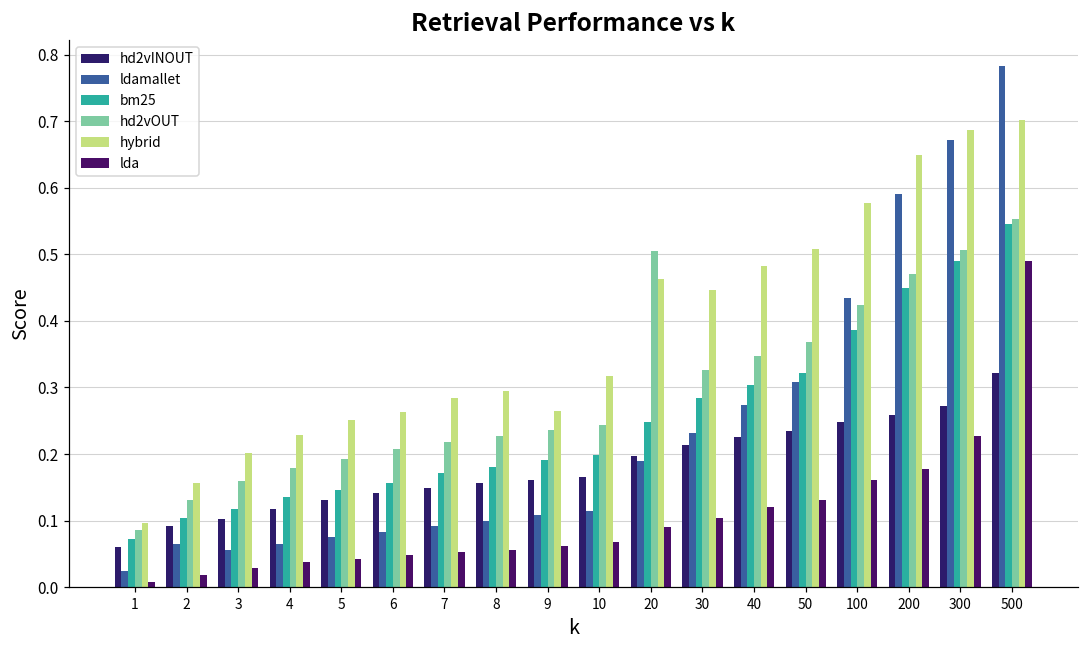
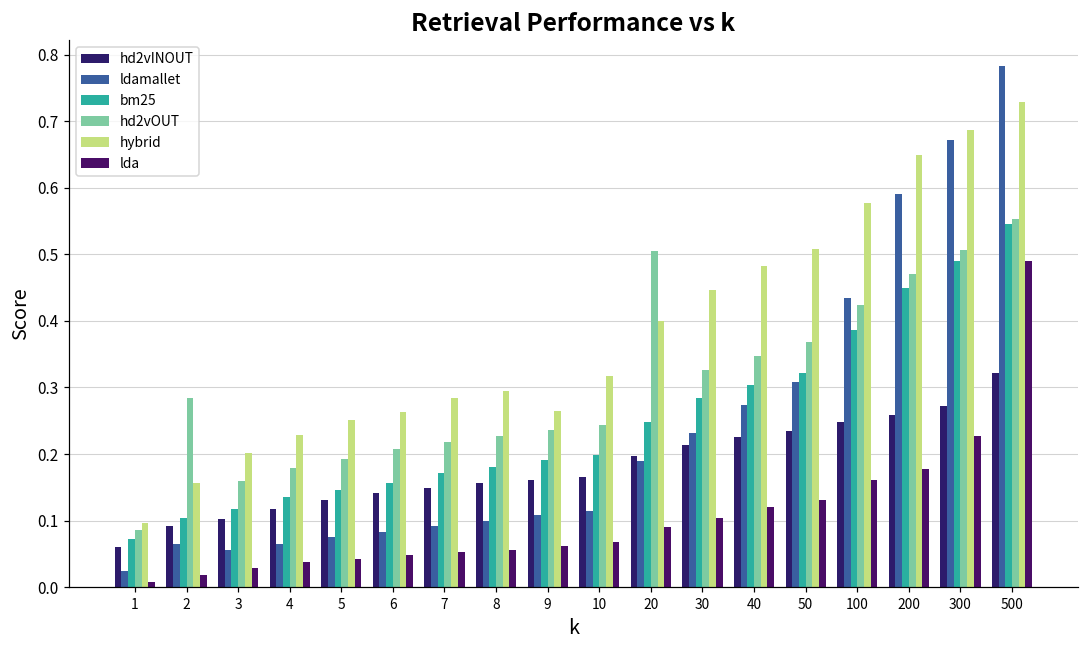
hd2vOUT, 2: 0.13 -> 0.28
hybrid, 20: 0.46 -> 0.40
hybrid, 500: 0.70 -> 0.73
